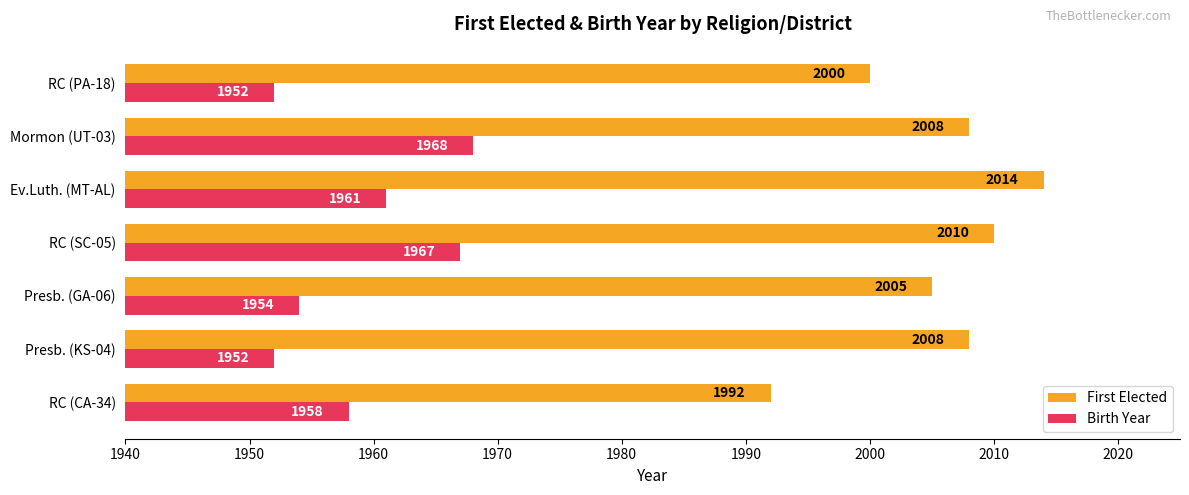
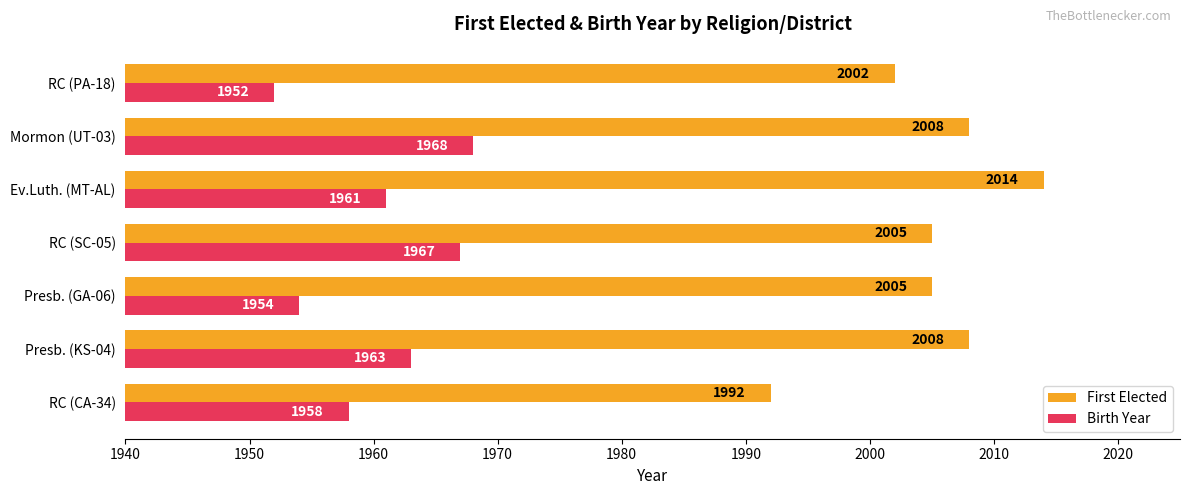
First Elected, RC (PA-18): 2000 -> 2002
First Elected, RC (SC-05): 2010 -> 2005
Birth Year, Presb. (KS-04): 1952 -> 1963
